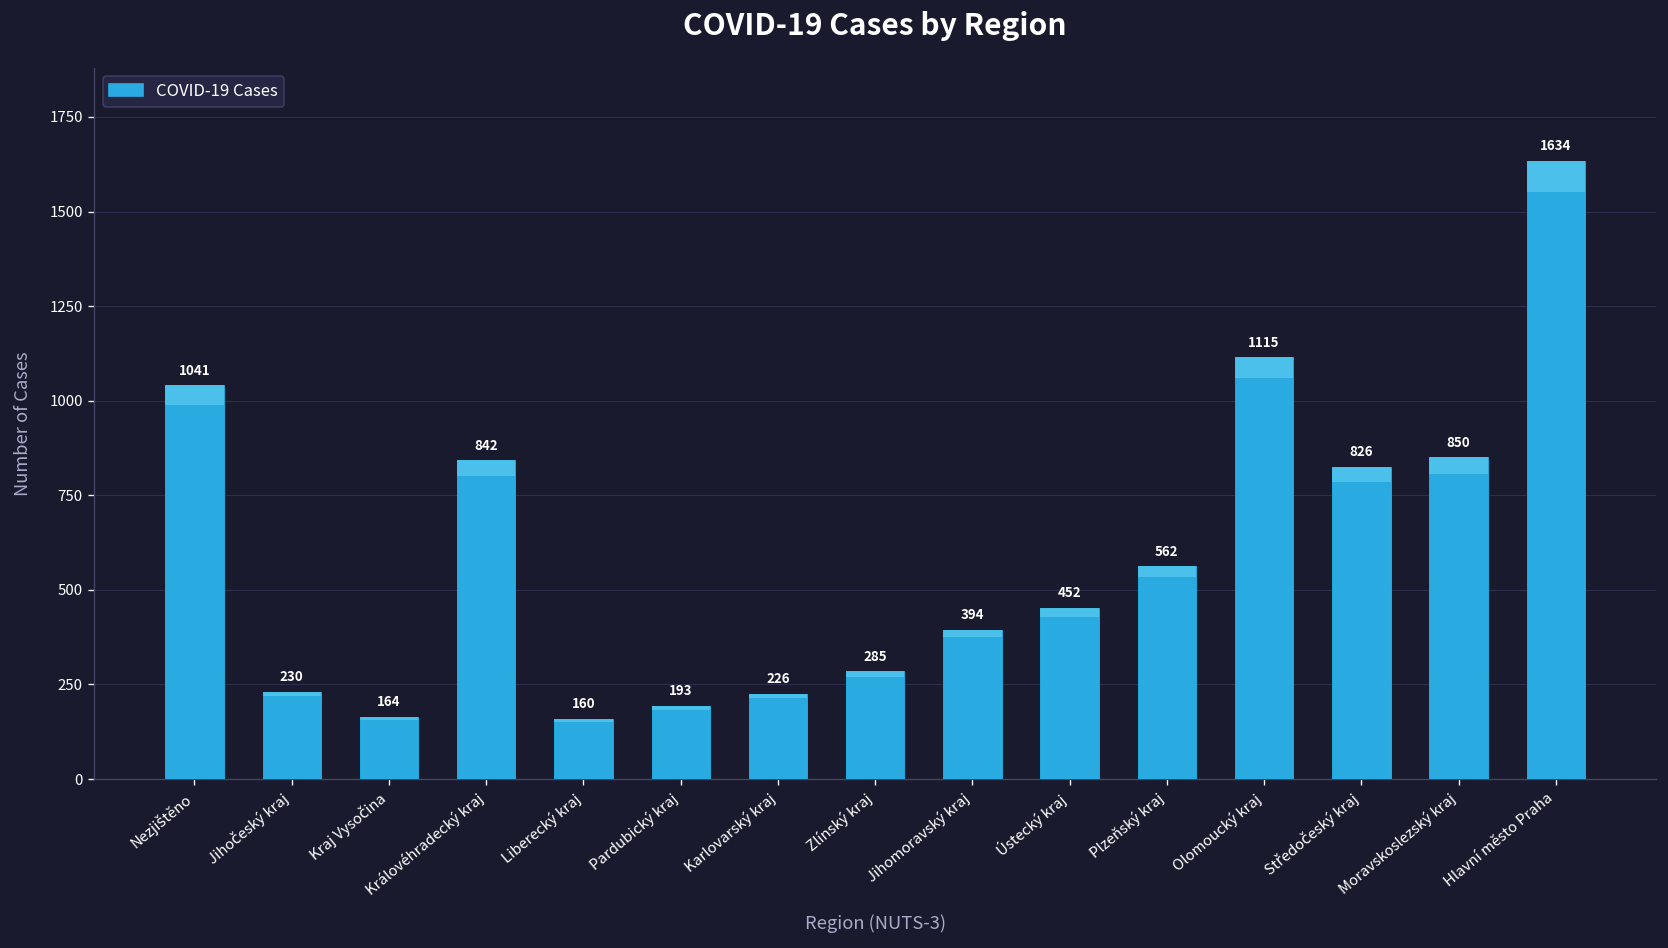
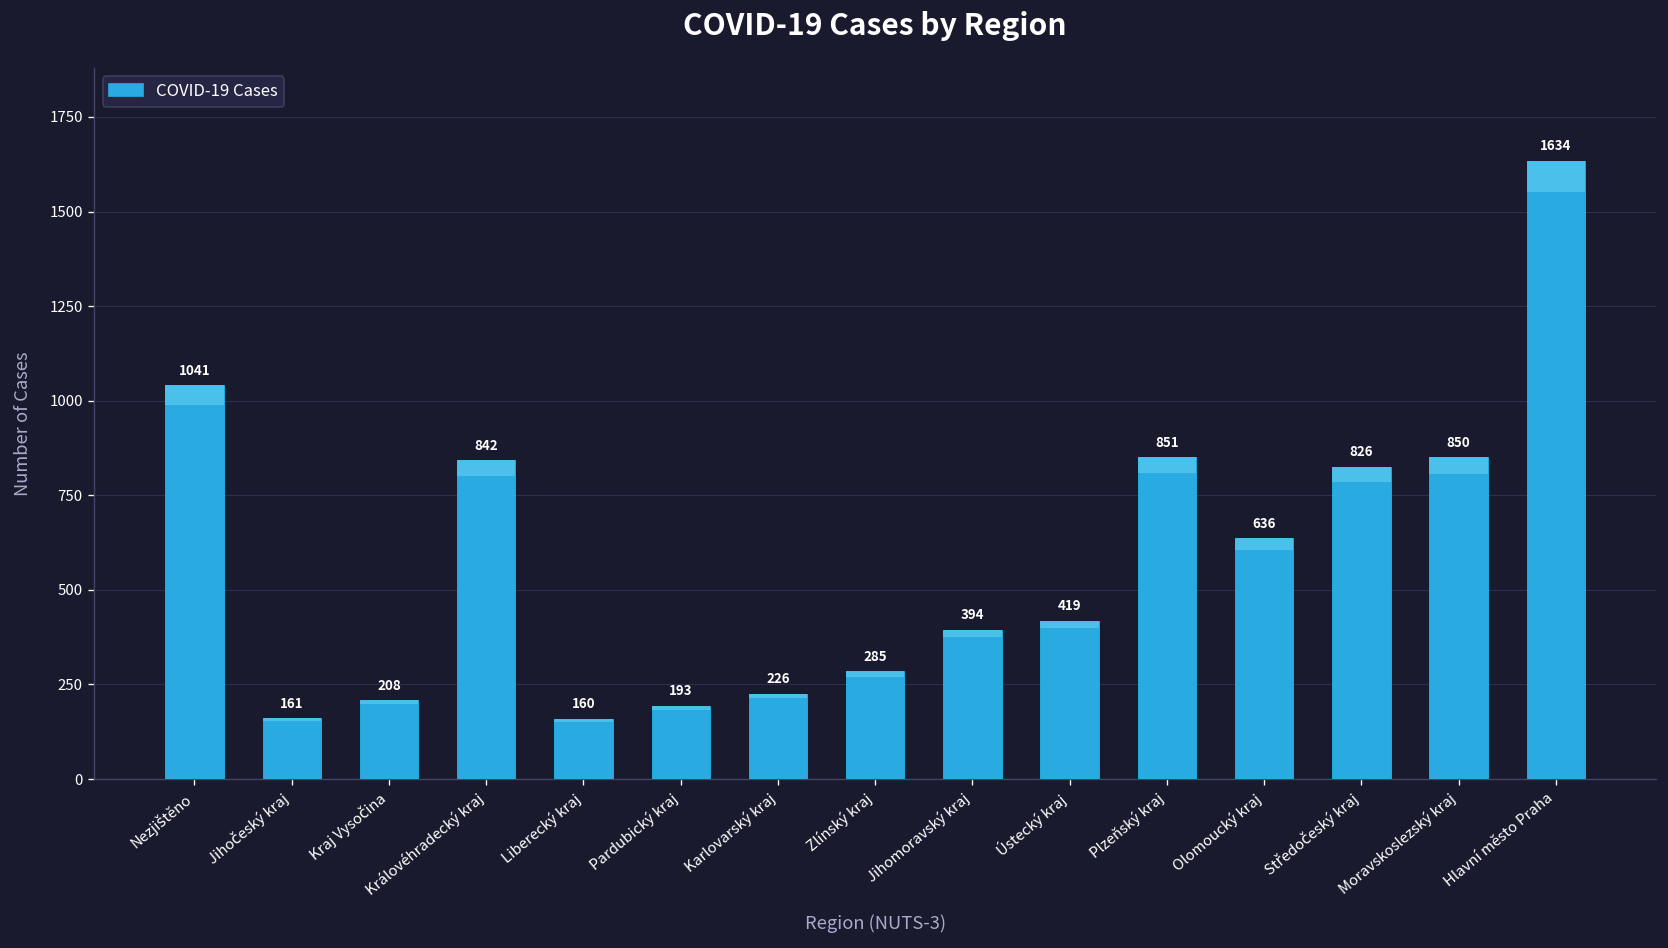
Jihočeský kraj: 230 -> 161
Kraj Vysočina: 164 -> 208
Ústecký kraj: 452 -> 419
Plzeňský kraj: 562 -> 851
Olomoucký kraj: 1115 -> 636
